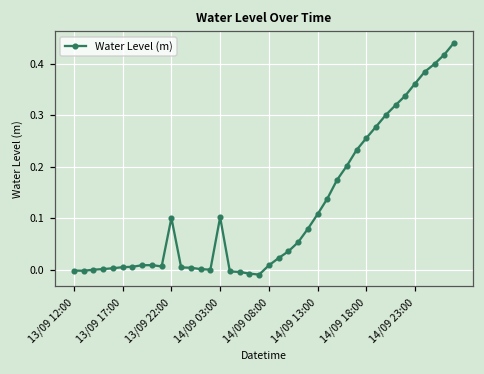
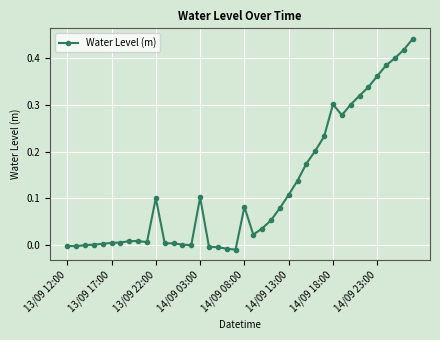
14/09 08:00: 0.01 -> 0.08
14/09 18:00: 0.26 -> 0.30
